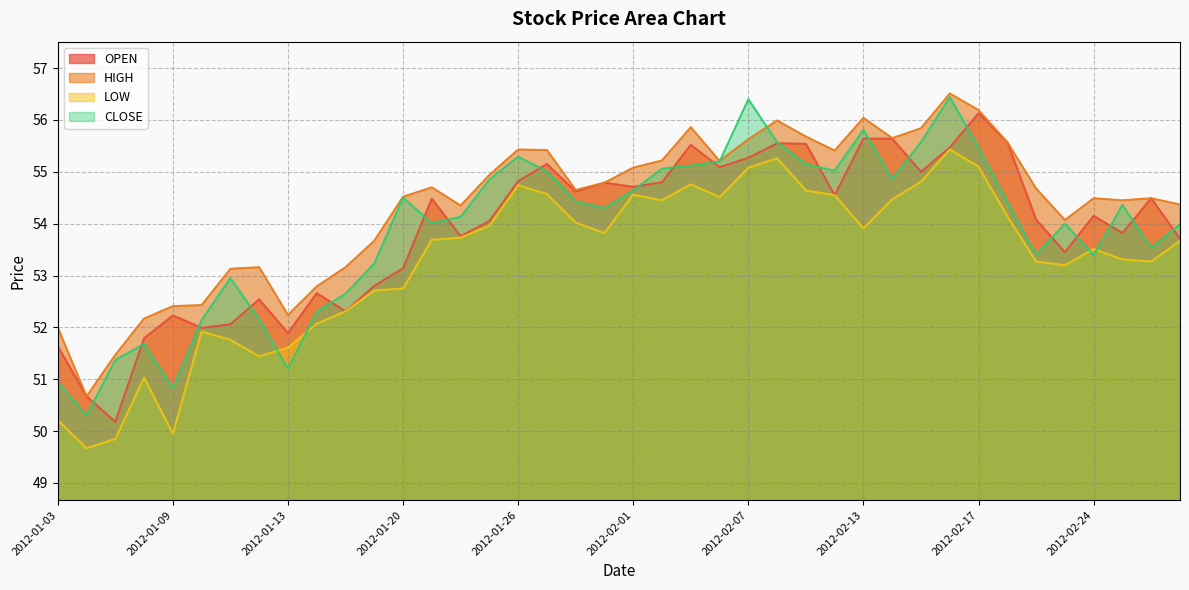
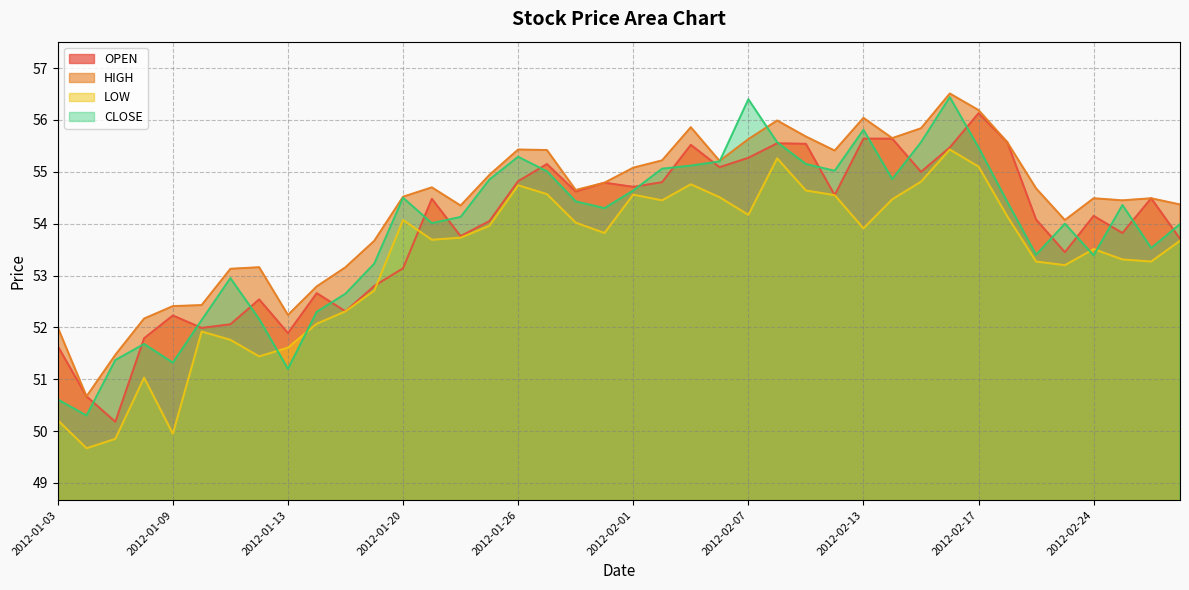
CLOSE, 2012-01-03: 51.0 -> 50.6
CLOSE, 2012-01-09: 50.8 -> 51.3
LOW, 2012-01-20: 52.8 -> 54.1
LOW, 2012-02-07: 55.1 -> 54.2
